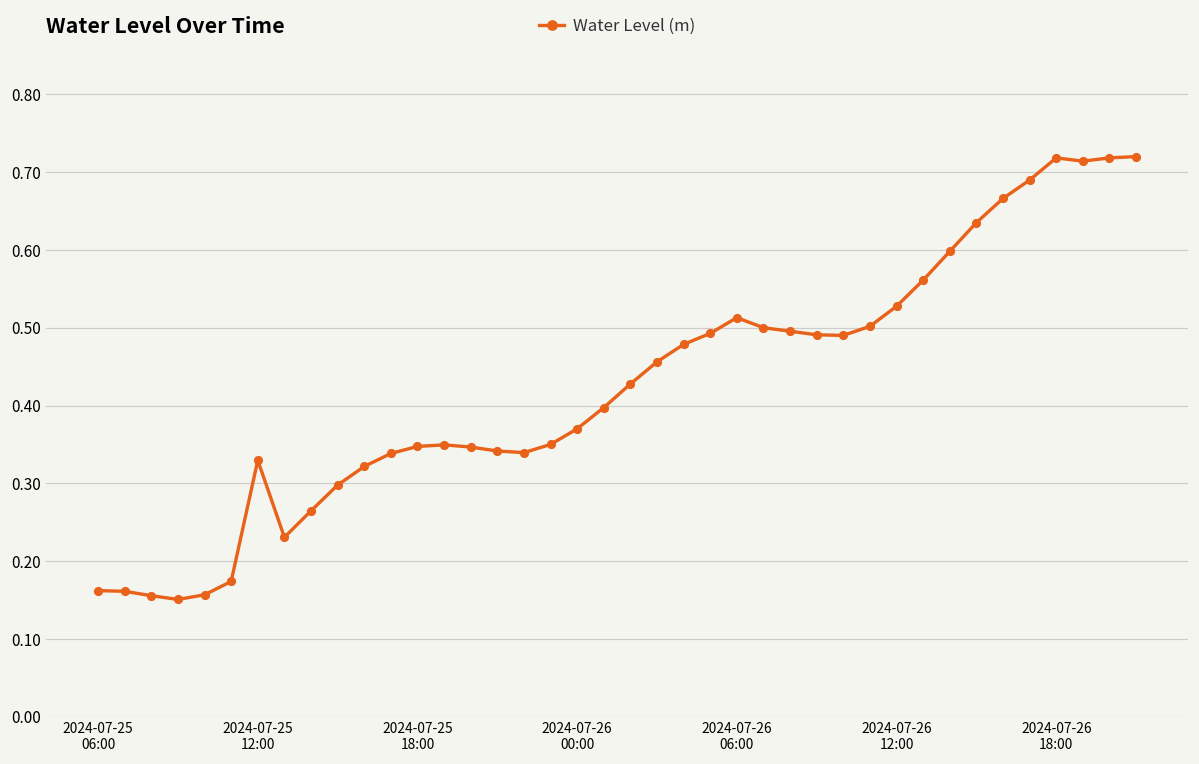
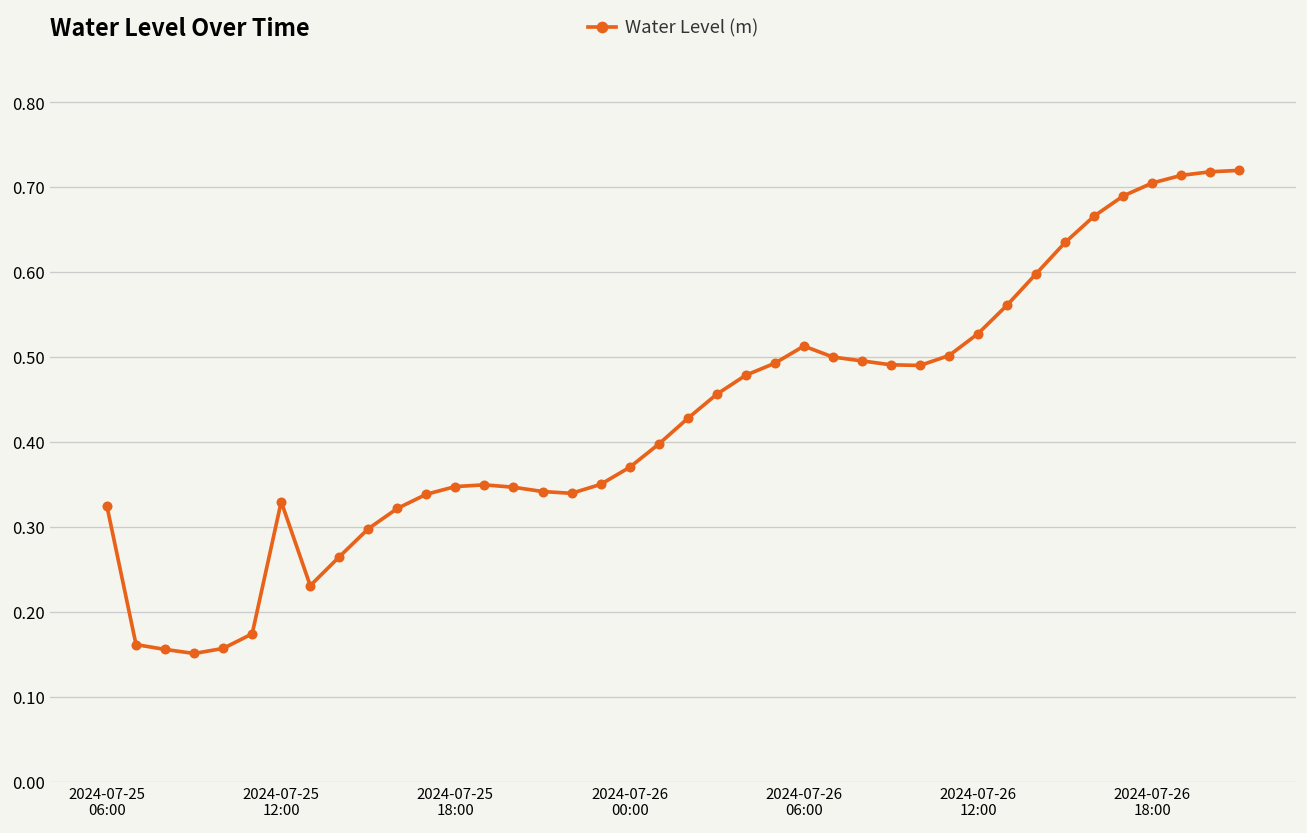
2024-07-25 06:00: 0.16 -> 0.32
2024-07-26 18:00: 0.72 -> 0.71
